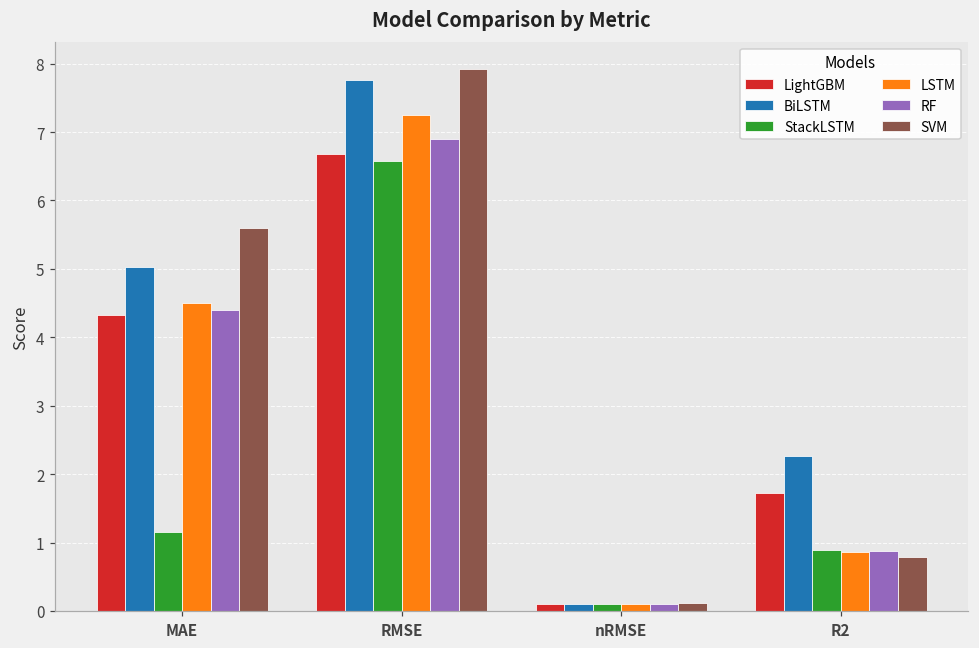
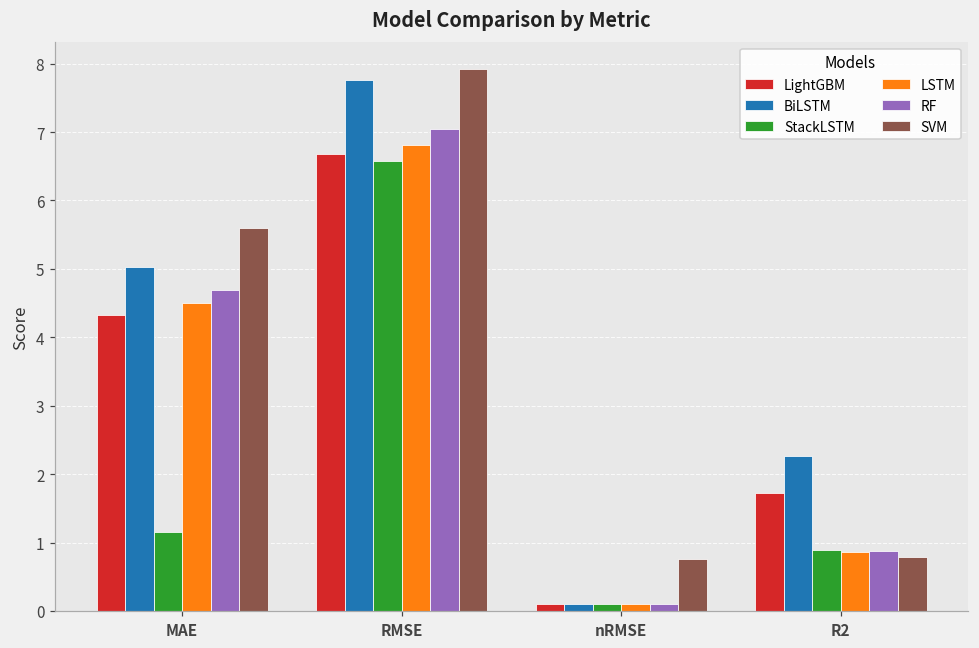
RF, MAE: 4.4 -> 4.7
LSTM, RMSE: 7.2 -> 6.8
RF, RMSE: 6.9 -> 7.0
SVM, nRMSE: 0.1 -> 0.8
